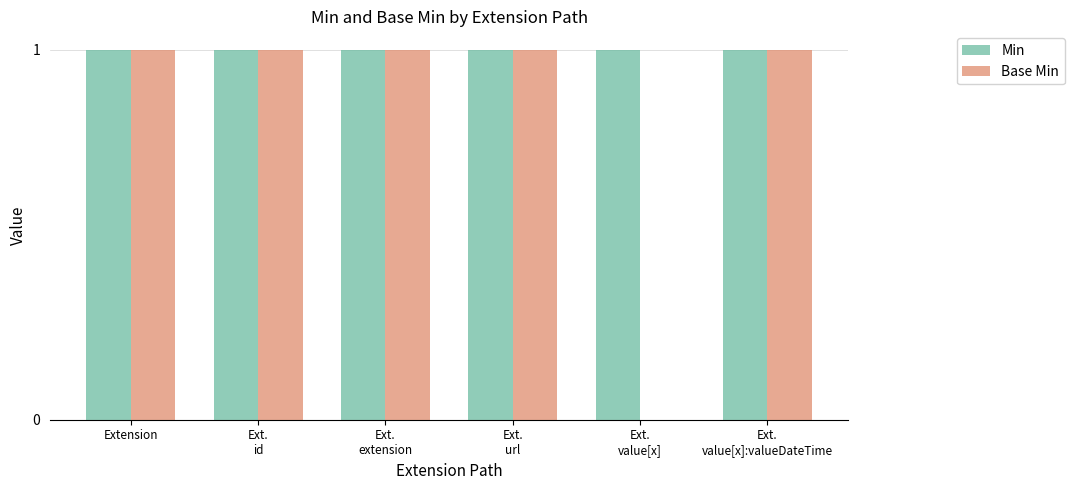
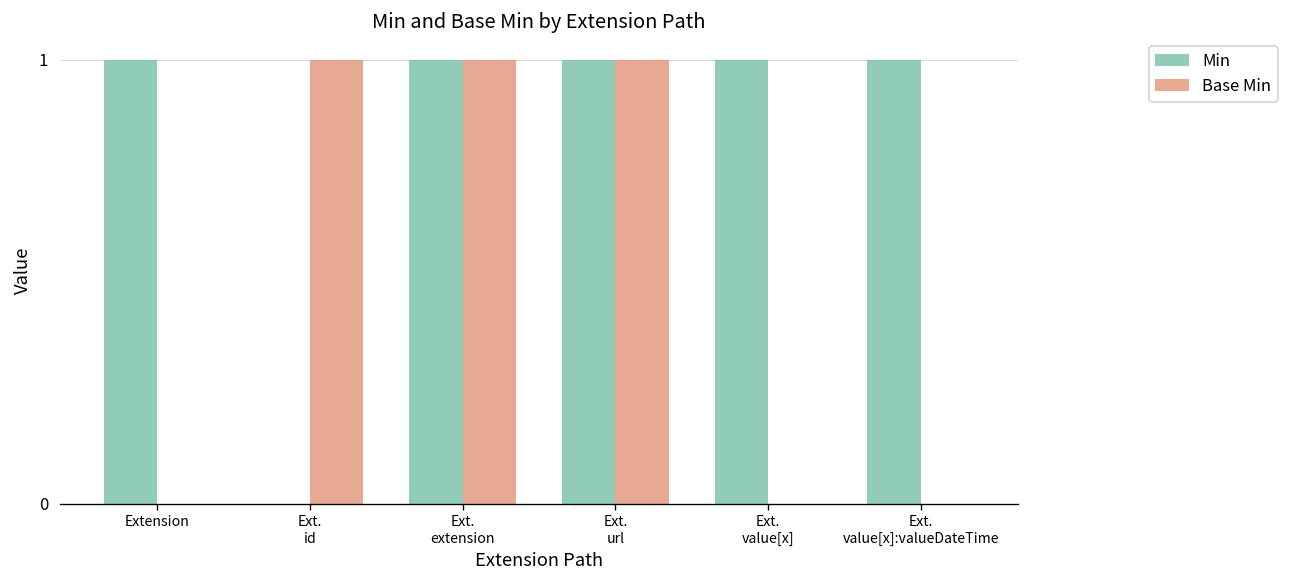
Base Min, Extension: 1 -> 0
Min, Ext. id: 1 -> 0
Base Min, Ext. value[x]:valueDateTime: 1 -> 0
